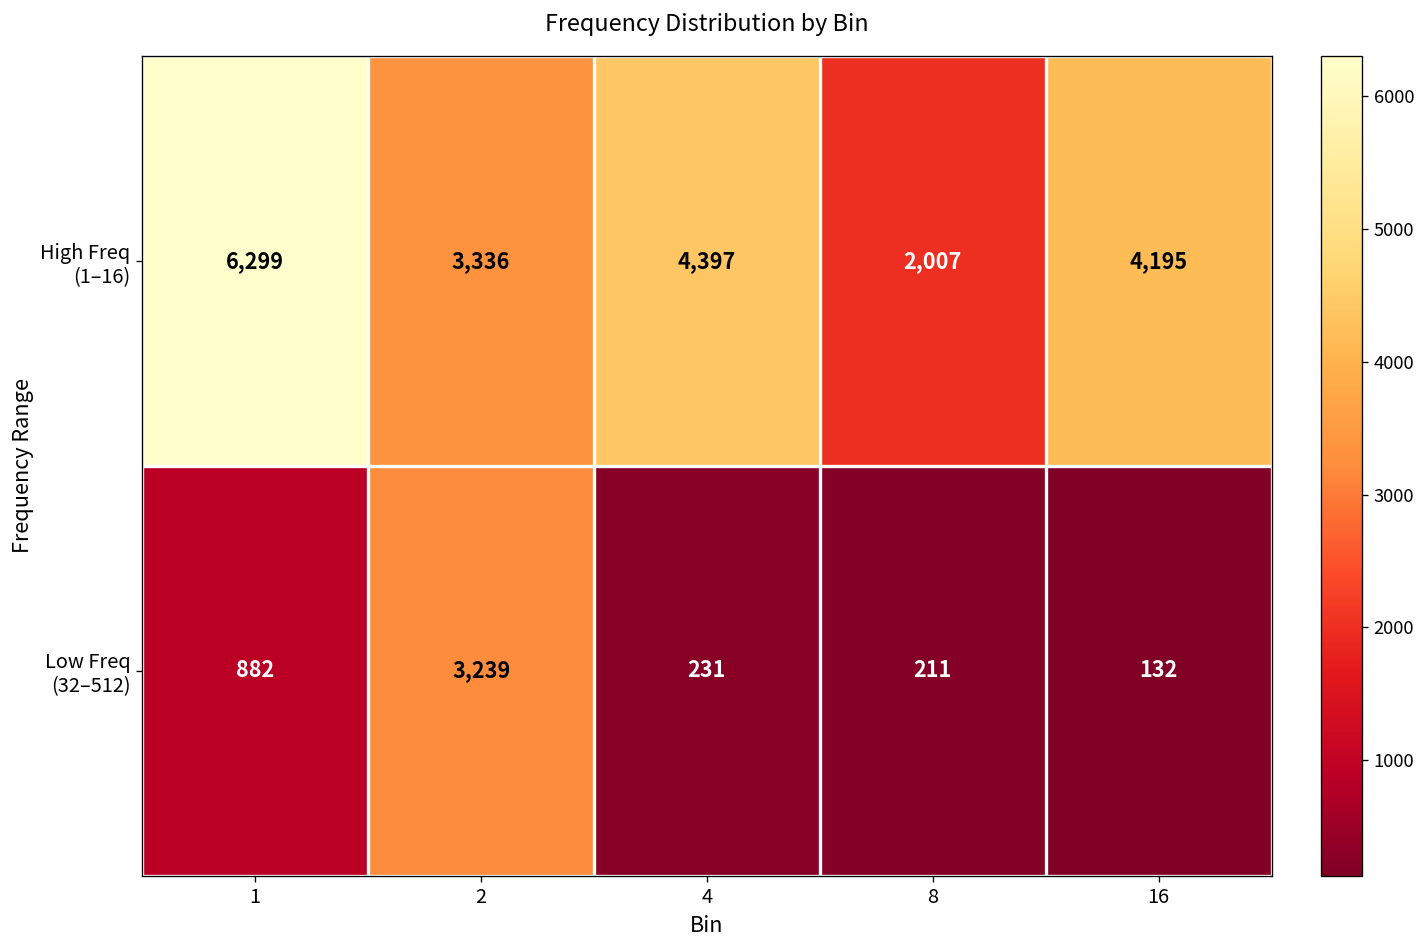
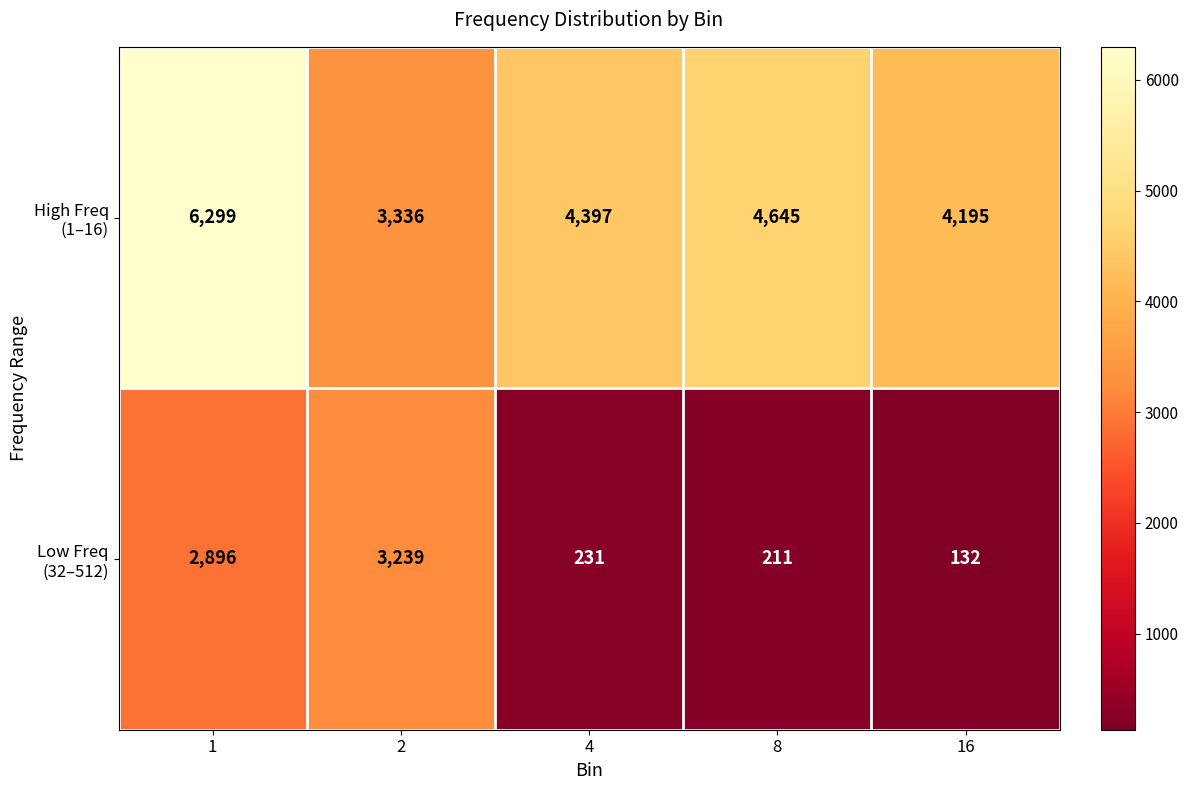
High Freq (1–16), 8: 2,007 -> 4,645
Low Freq (32–512), 1: 882 -> 2,896
